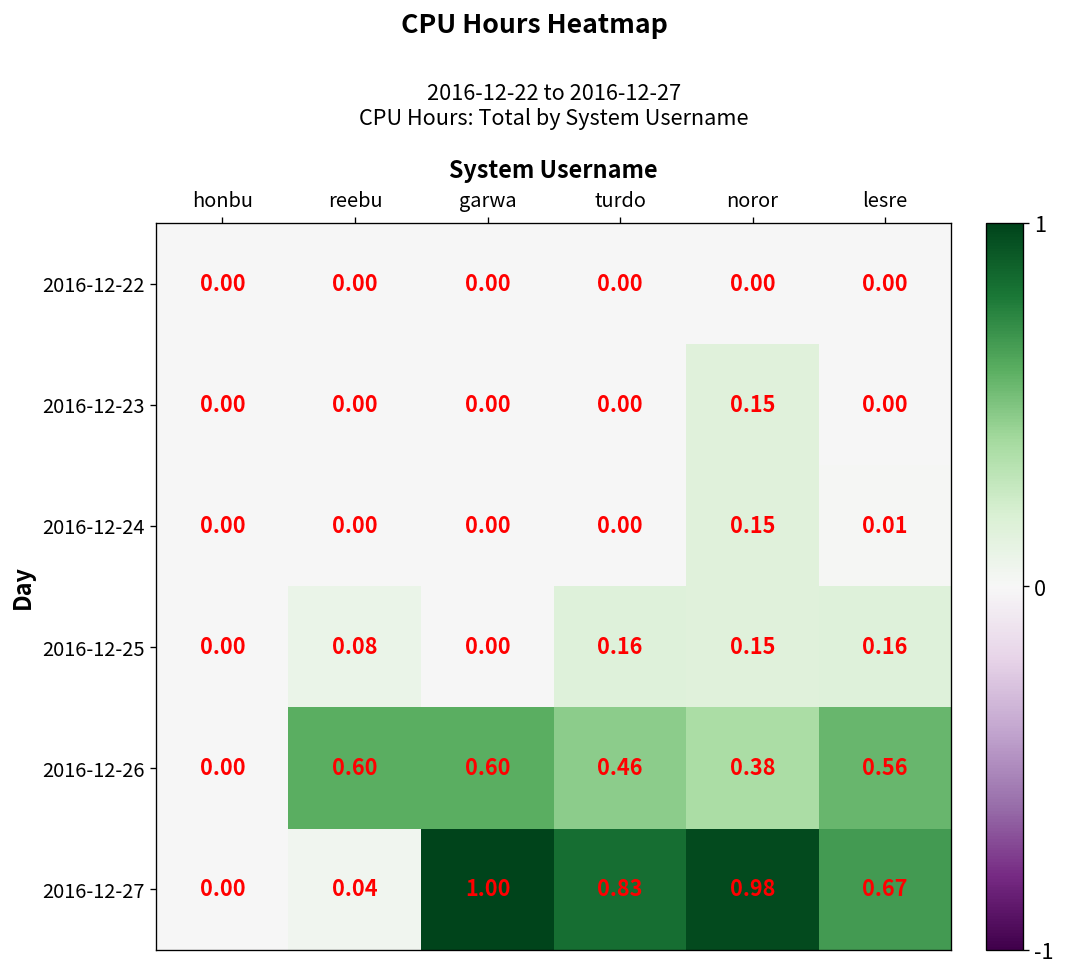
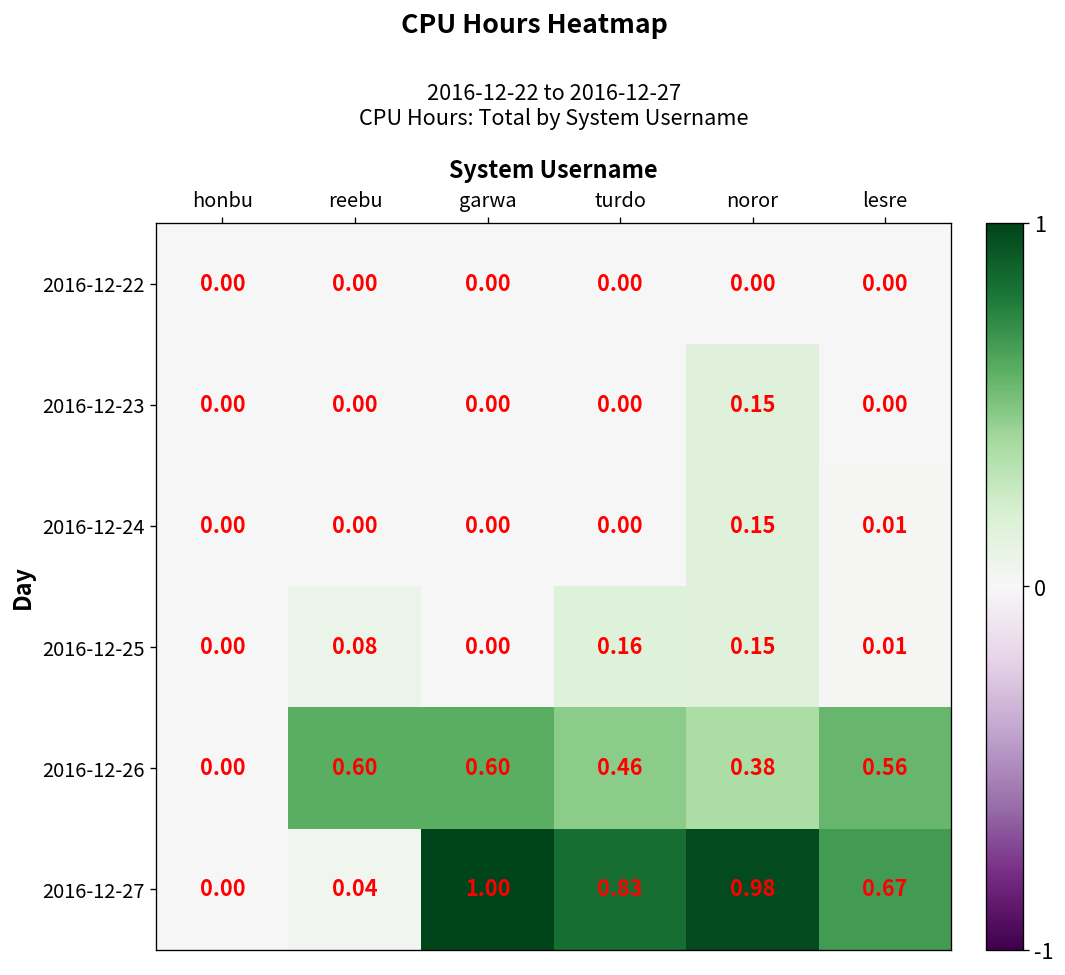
2016-12-25, lesre: 0.16 -> 0.01
